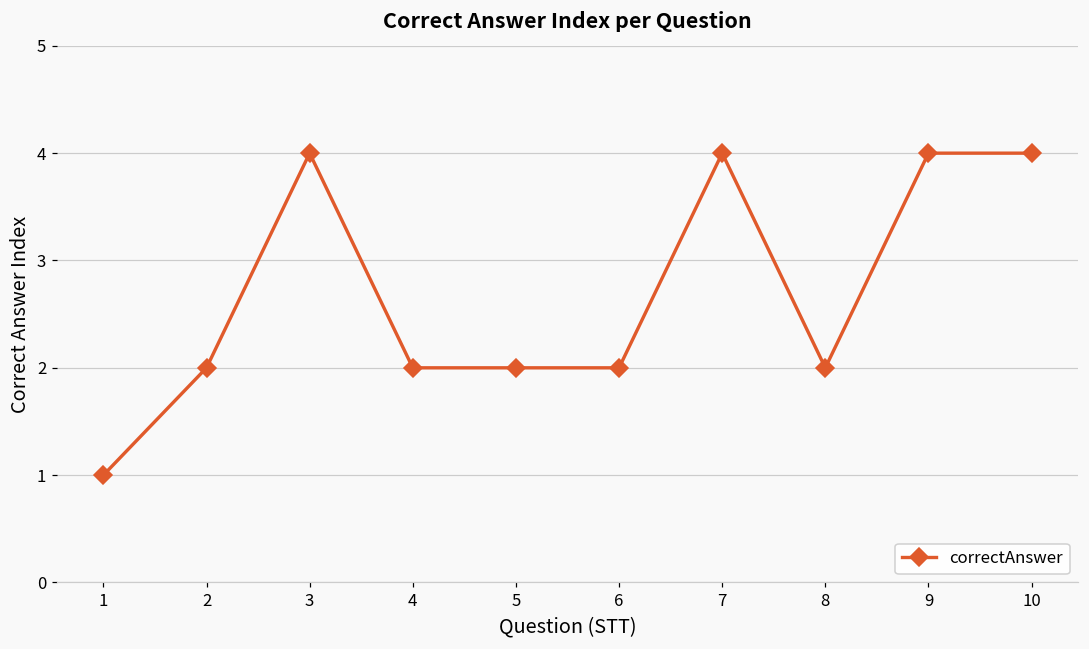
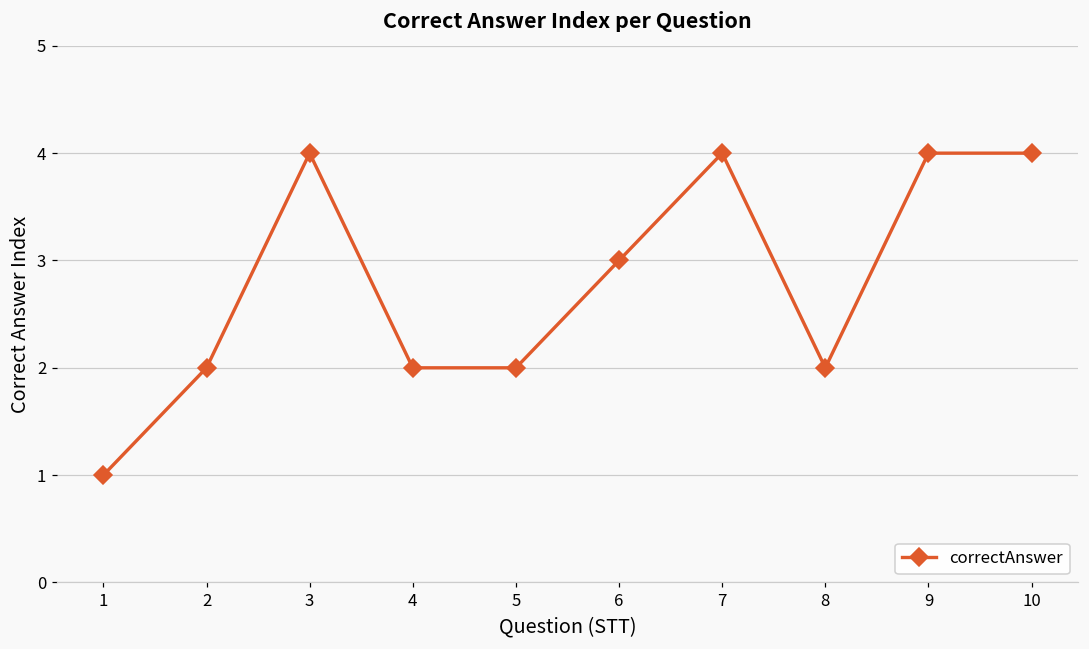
6: 2 -> 3
